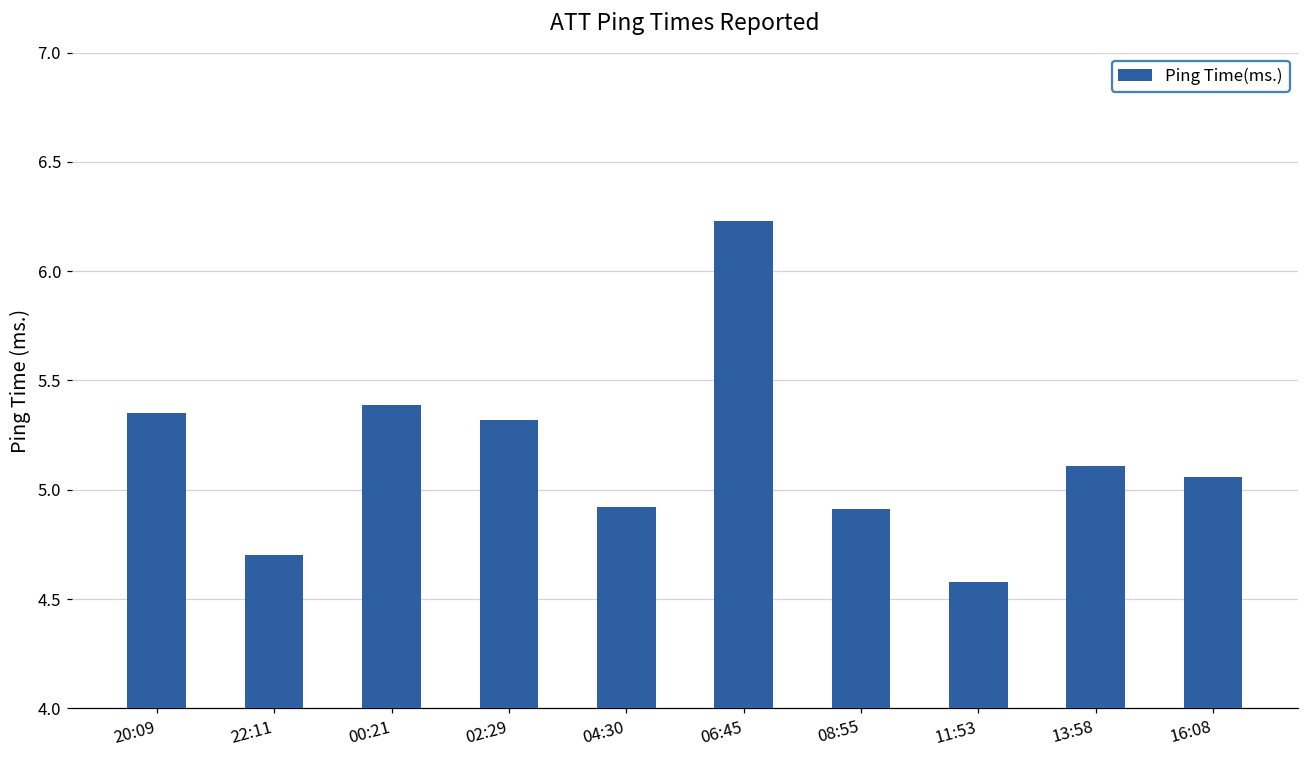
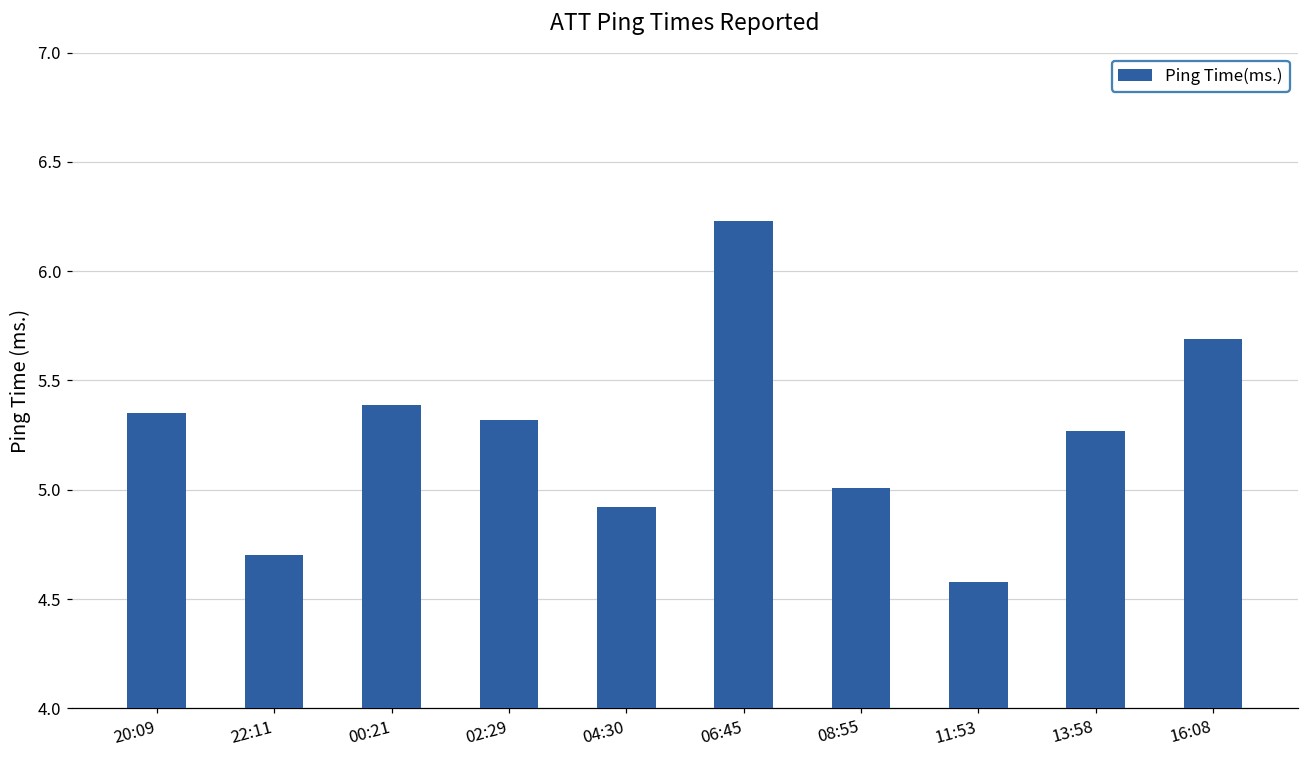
08:55: 4.91 -> 5.01
13:58: 5.11 -> 5.27
16:08: 5.06 -> 5.69
